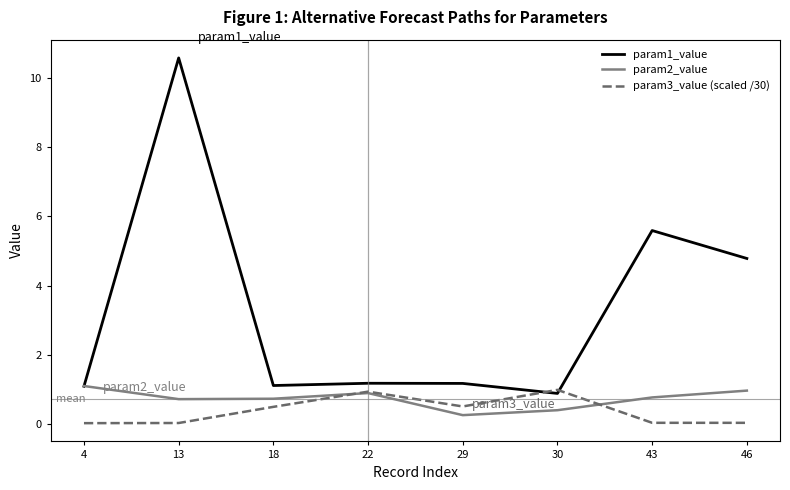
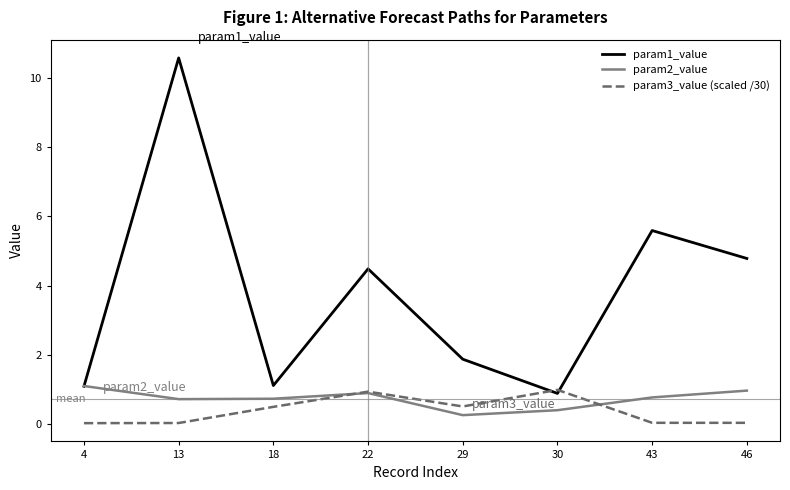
param1_value, 22: 1.2 -> 4.5
param1_value, 29: 1.2 -> 1.9
